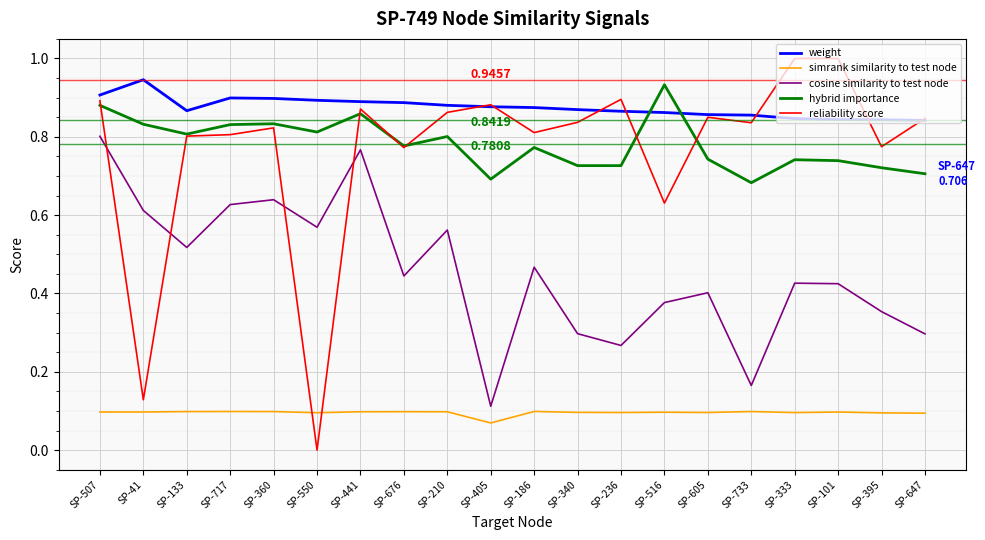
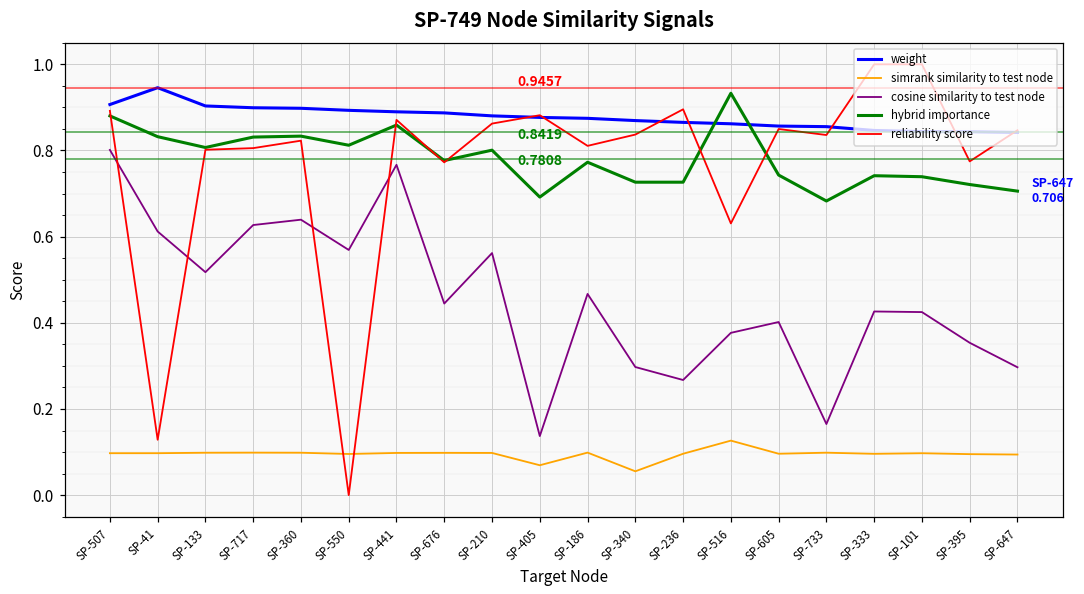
weight, SP-133: 0.87 -> 0.90
cosine similarity to test node, SP-405: 0.11 -> 0.14
simrank similarity to test node, SP-340: 0.10 -> 0.06
simrank similarity to test node, SP-516: 0.10 -> 0.13
